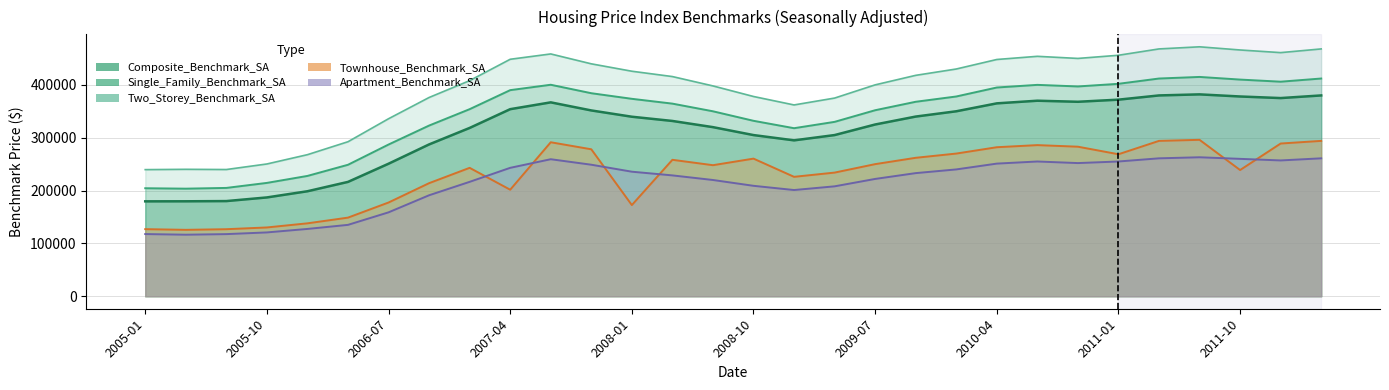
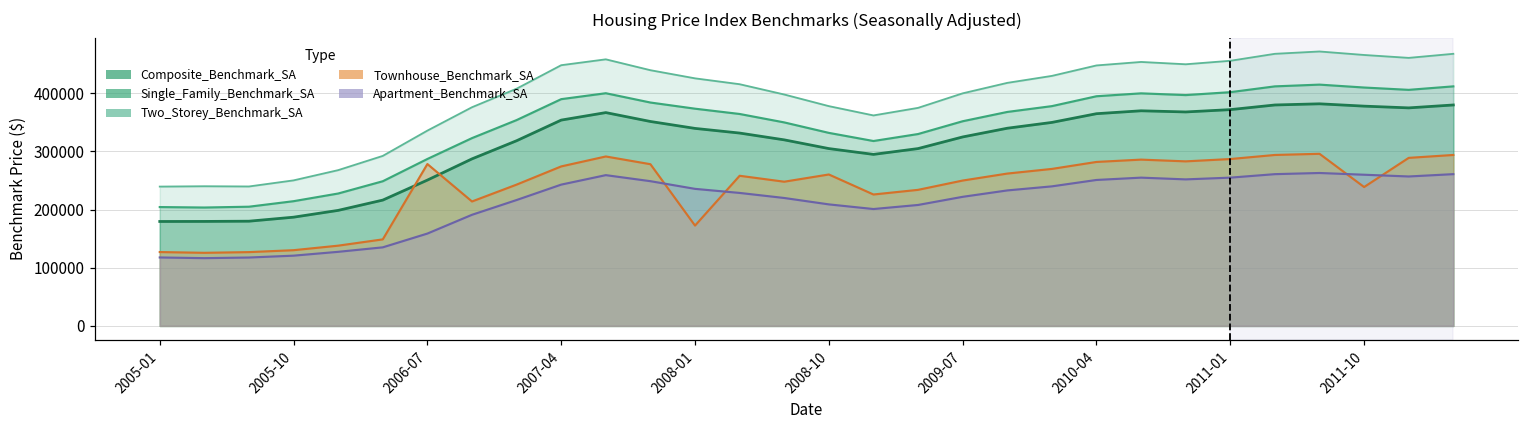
Townhouse_Benchmark_SA, 2006-07: 180000 -> 280000
Townhouse_Benchmark_SA, 2007-04: 200000 -> 270000
Townhouse_Benchmark_SA, 2011-01: 270000 -> 290000
